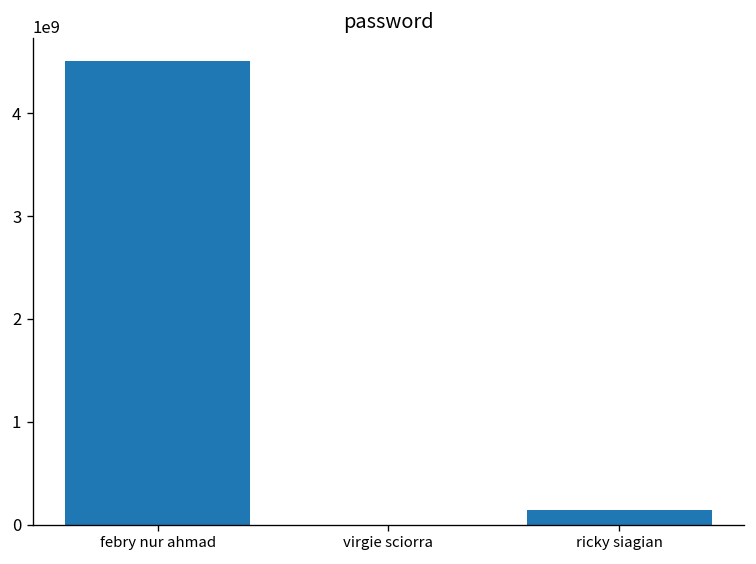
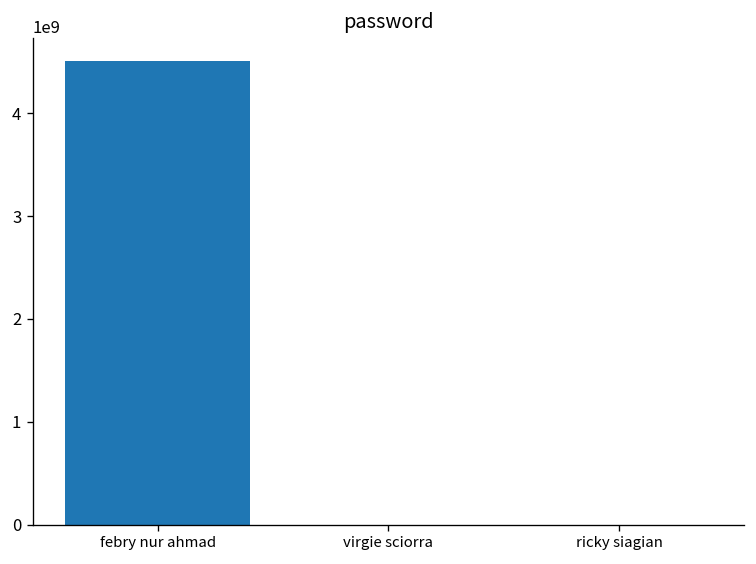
ricky siagian: 100000000 -> 0
